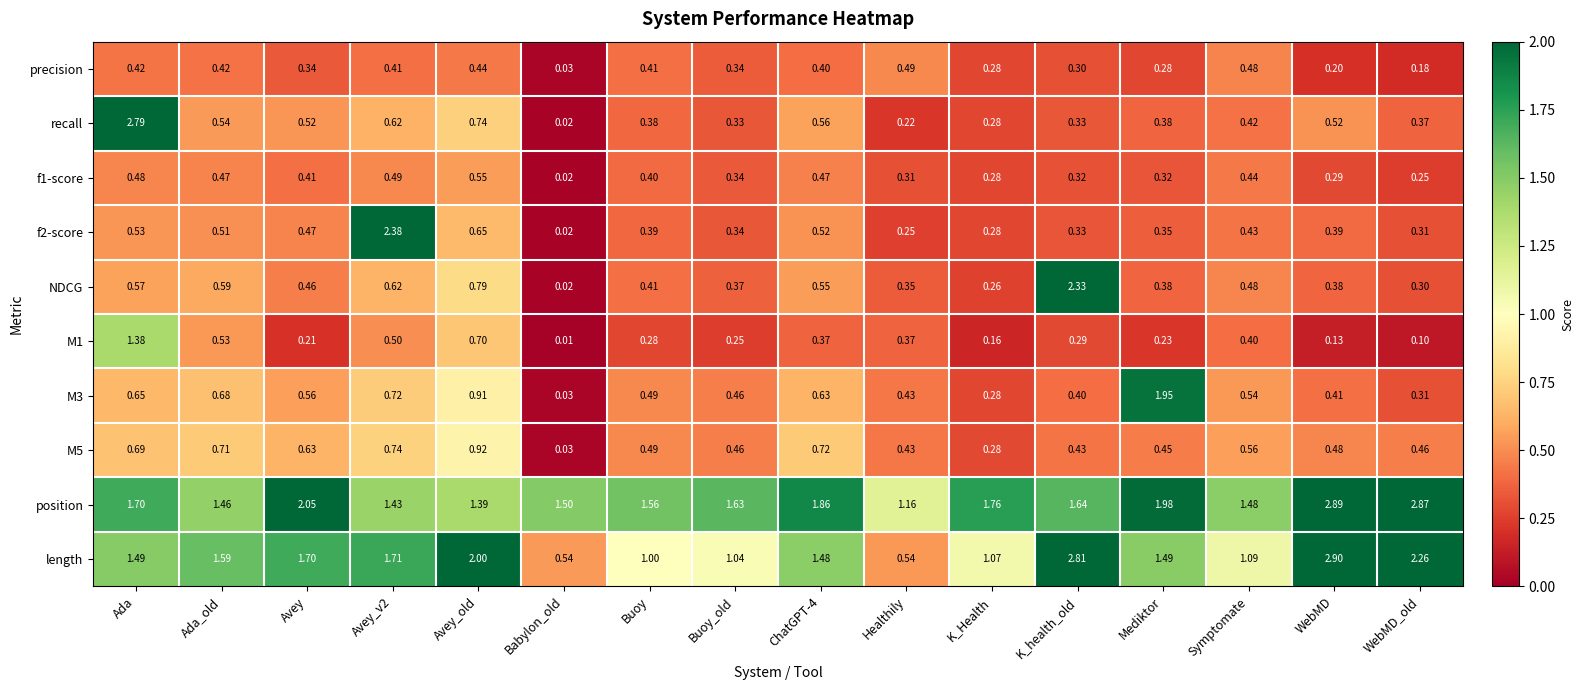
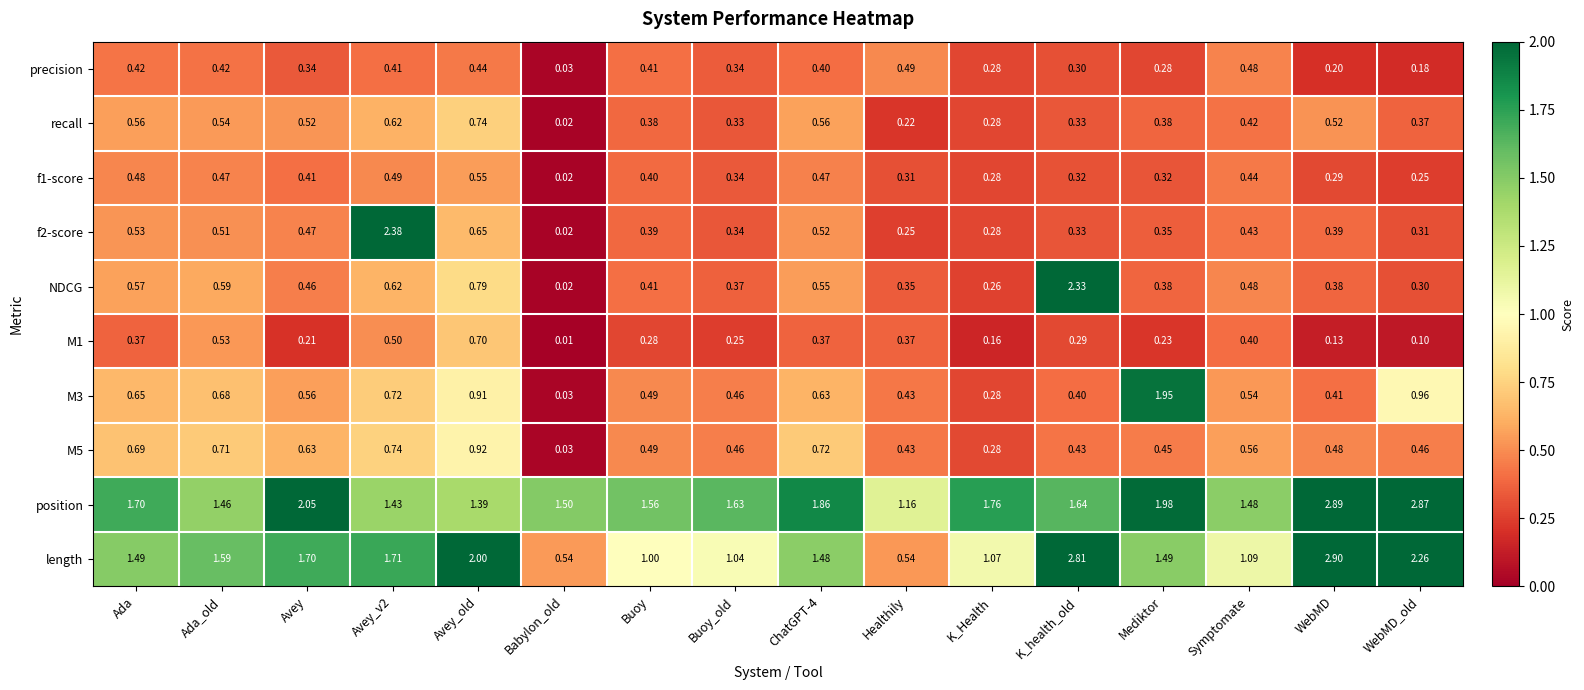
recall, Ada: 2.79 -> 0.56
M1, Ada: 1.38 -> 0.37
M3, WebMD_old: 0.31 -> 0.96
